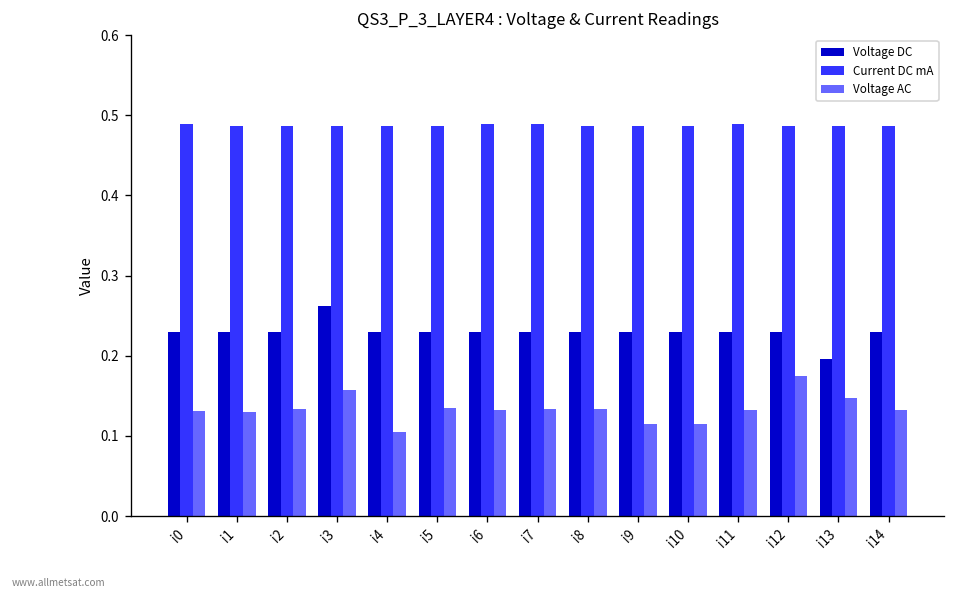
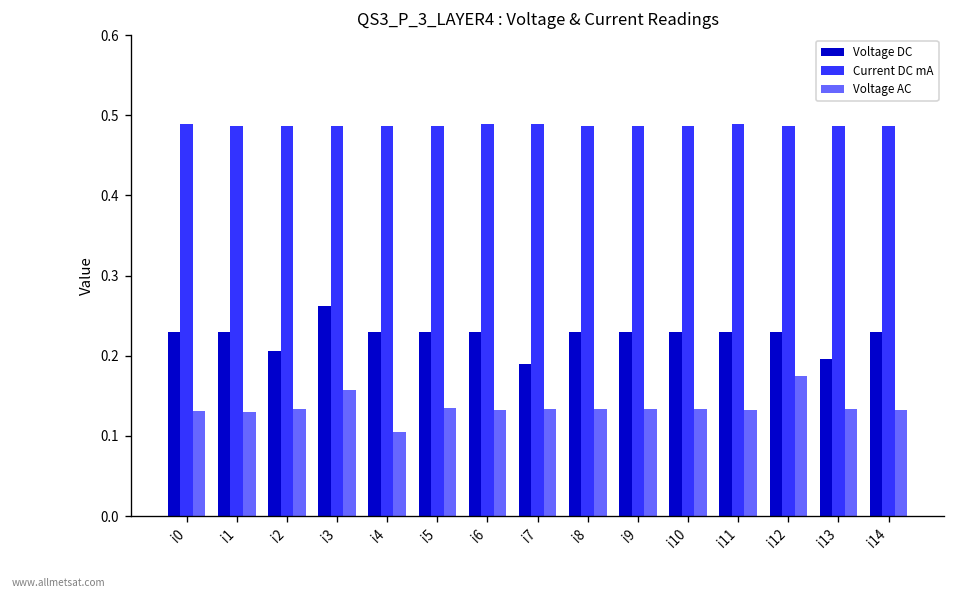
Voltage DC, i2: 0.23 -> 0.21
Voltage DC, i7: 0.23 -> 0.19
Voltage AC, i9: 0.12 -> 0.13
Voltage AC, i10: 0.12 -> 0.13
Voltage AC, i13: 0.15 -> 0.13
